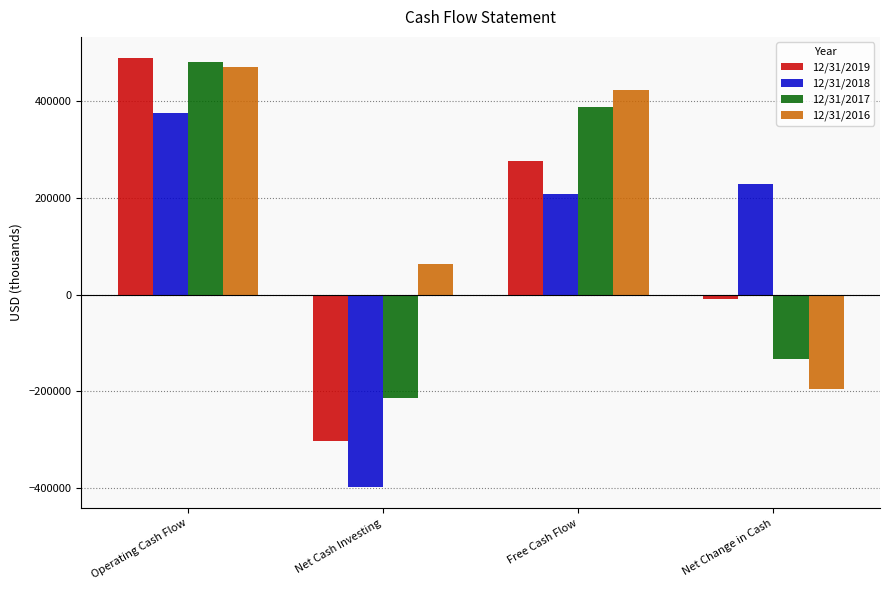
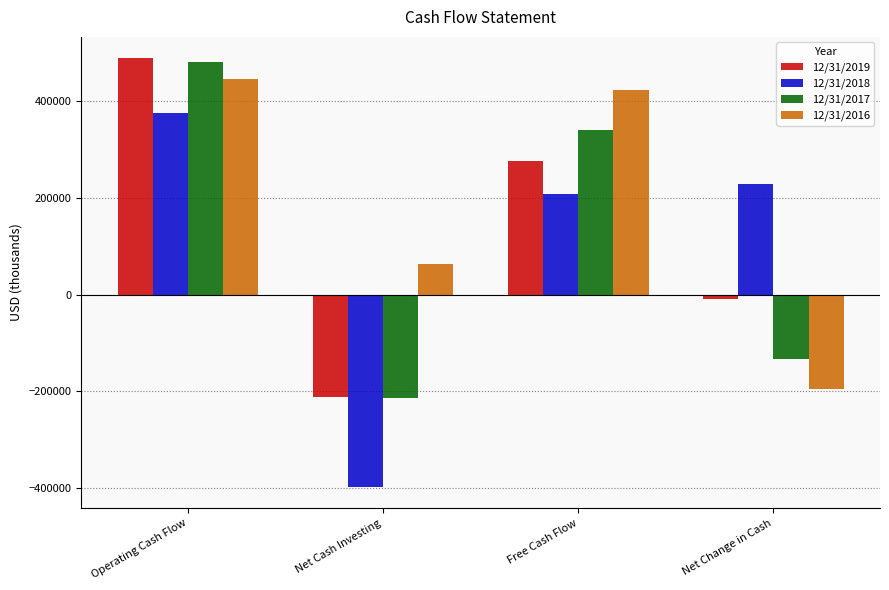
12/31/2016, Operating Cash Flow: 470000 -> 450000
12/31/2019, Net Cash Investing: -300000 -> -210000
12/31/2017, Free Cash Flow: 390000 -> 340000
